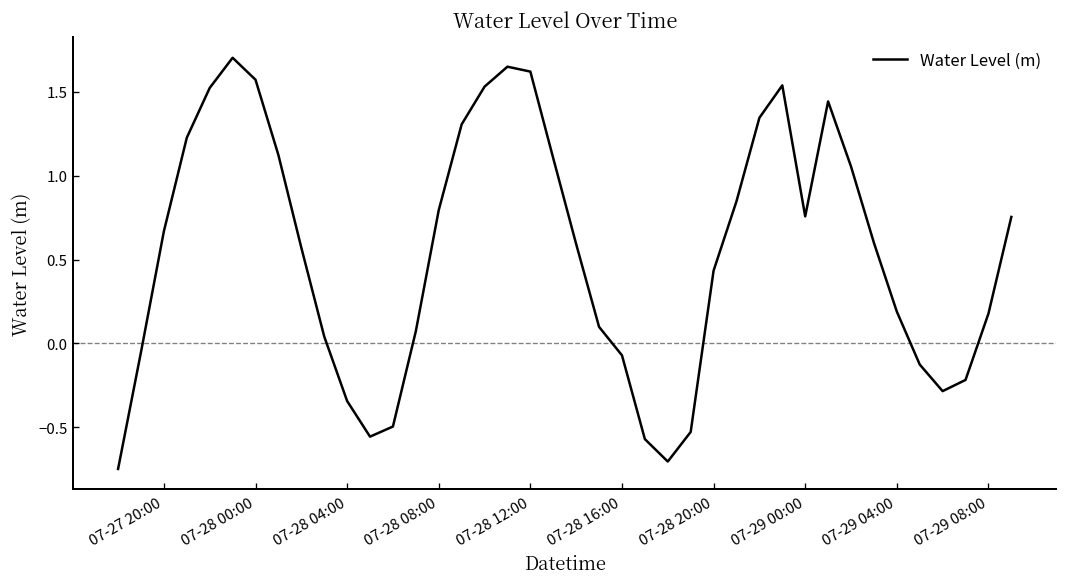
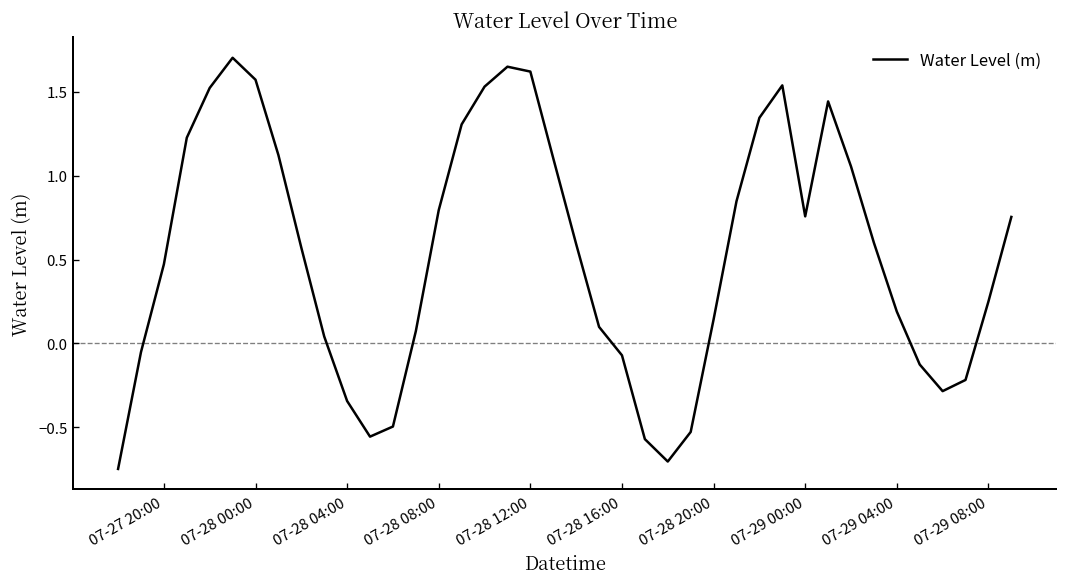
07-27 20:00: 0.67 -> 0.47
07-28 20:00: 0.43 -> 0.14
07-29 08:00: 0.18 -> 0.25
